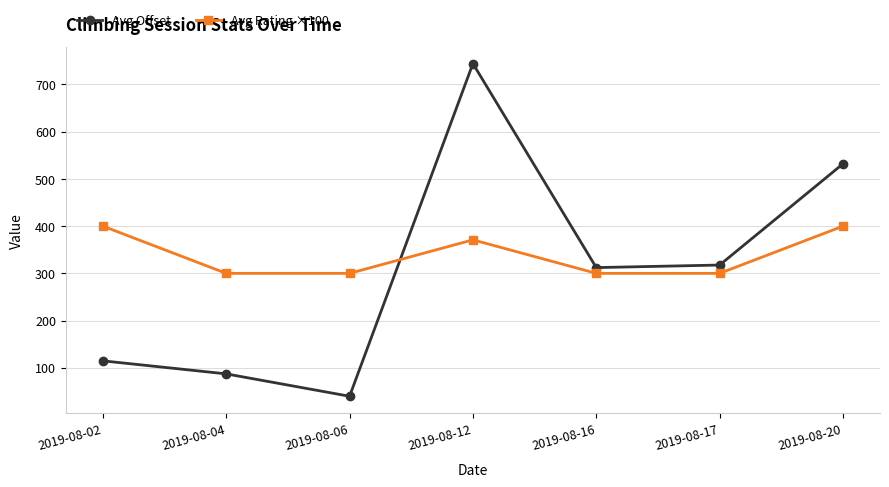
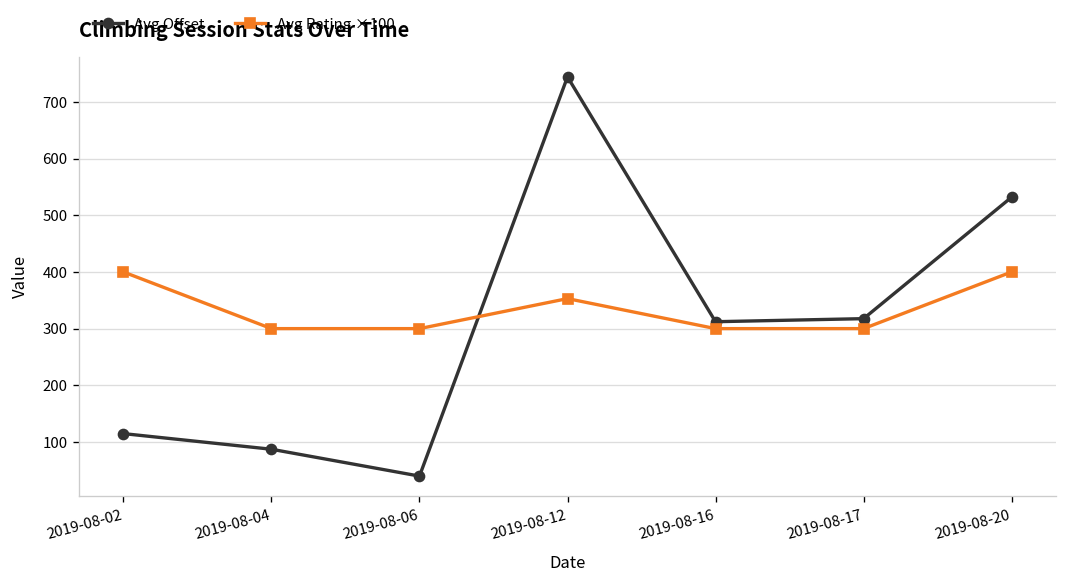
Avg Rating ×100, 2019-08-12: 370 -> 350
